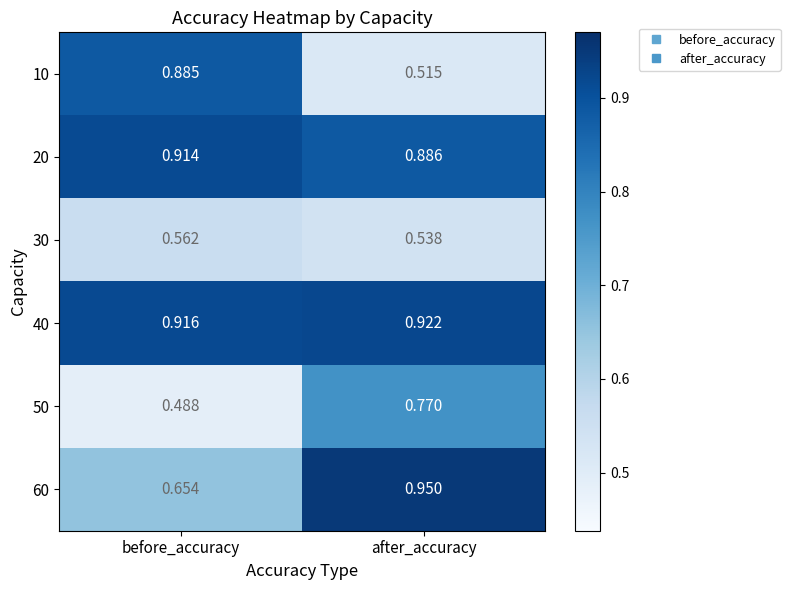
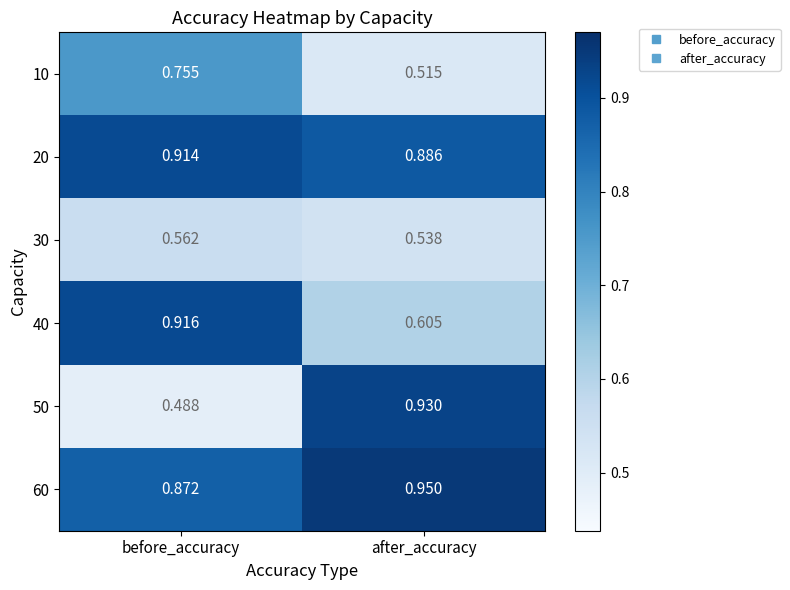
10, before_accuracy: 0.885 -> 0.755
40, after_accuracy: 0.922 -> 0.605
50, after_accuracy: 0.770 -> 0.930
60, before_accuracy: 0.654 -> 0.872
